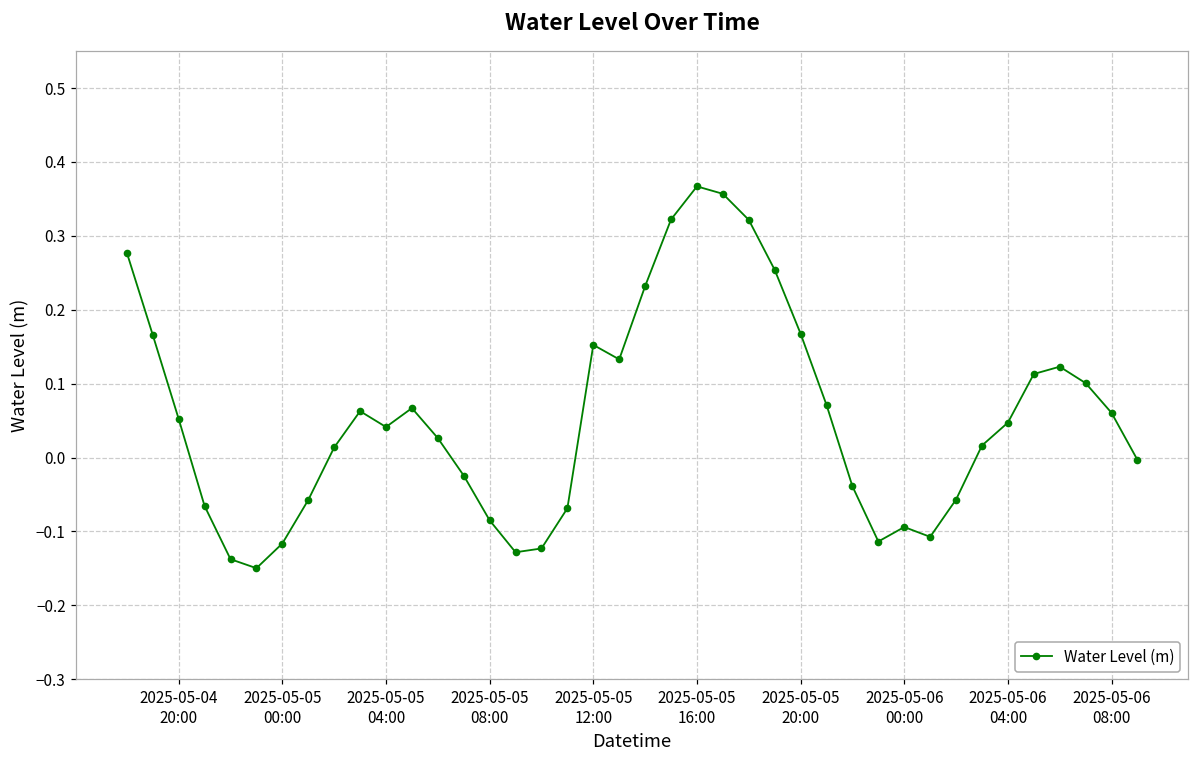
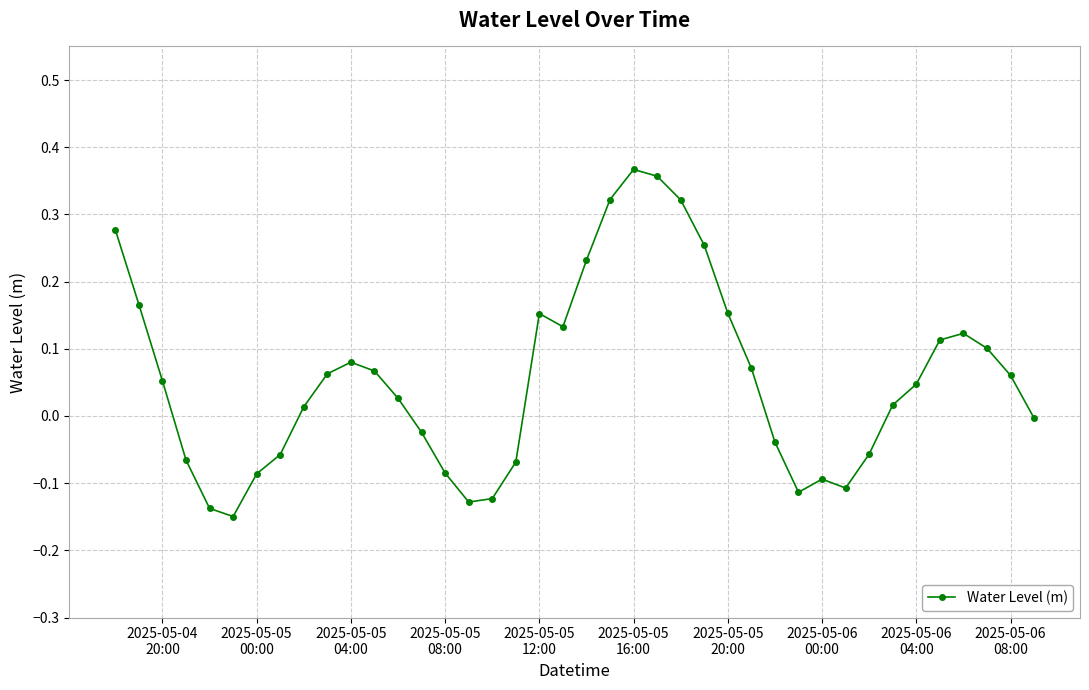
2025-05-05 00:00: -0.12 -> -0.09
2025-05-05 04:00: 0.04 -> 0.08
2025-05-05 20:00: 0.17 -> 0.15
